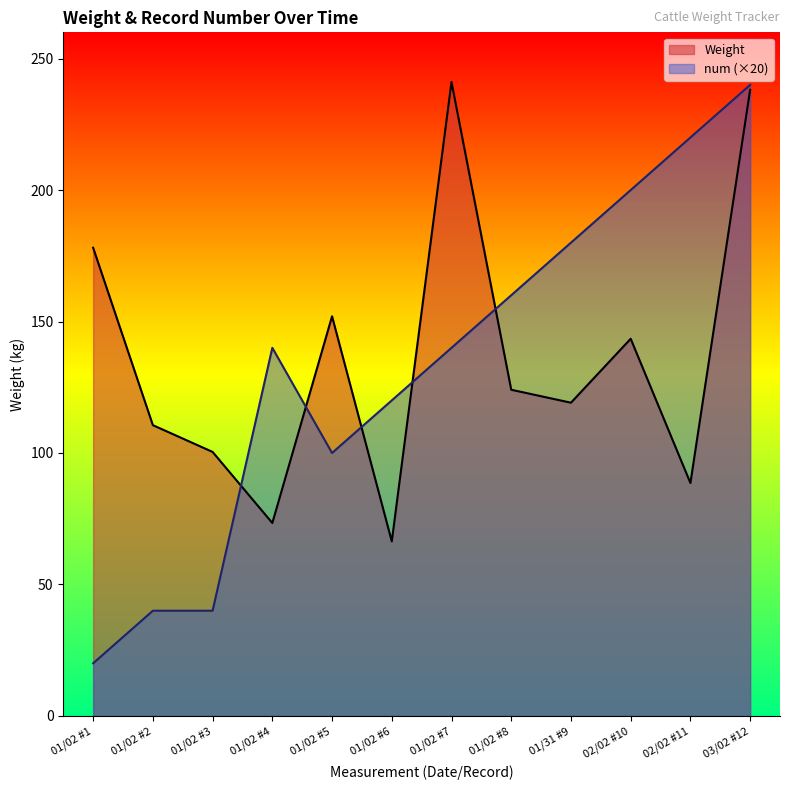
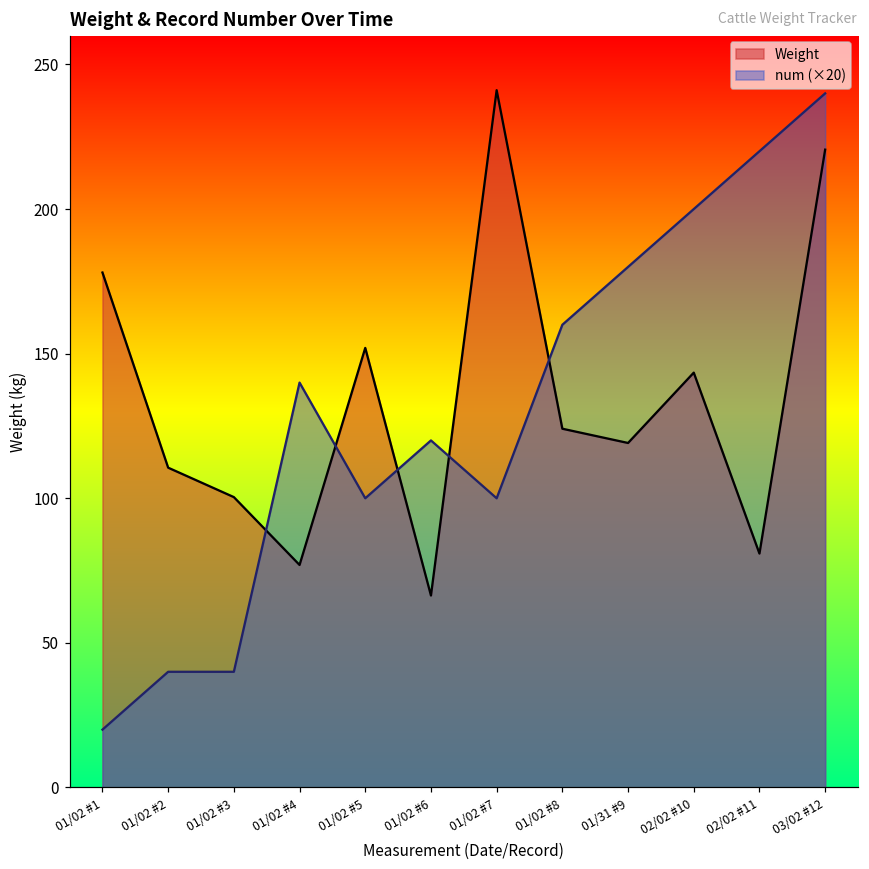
Weight, 01/02 #4: 73 -> 77
num (×20), 01/02 #7: 140 -> 100
Weight, 02/02 #11: 89 -> 81
Weight, 03/02 #12: 238 -> 221
